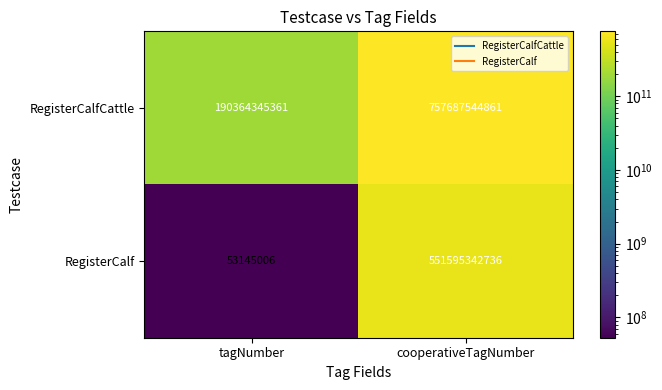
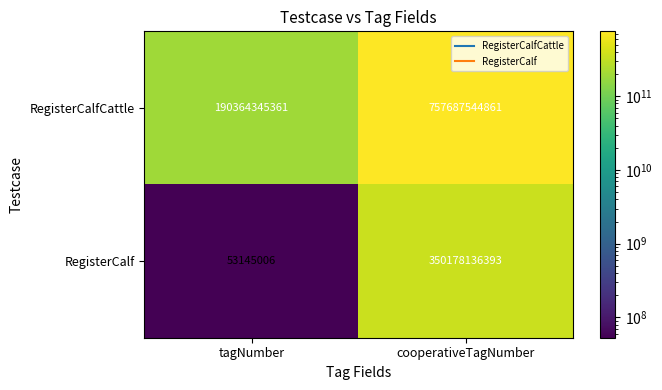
RegisterCalf, cooperativeTagNumber: 551595342736 -> 350178136393
